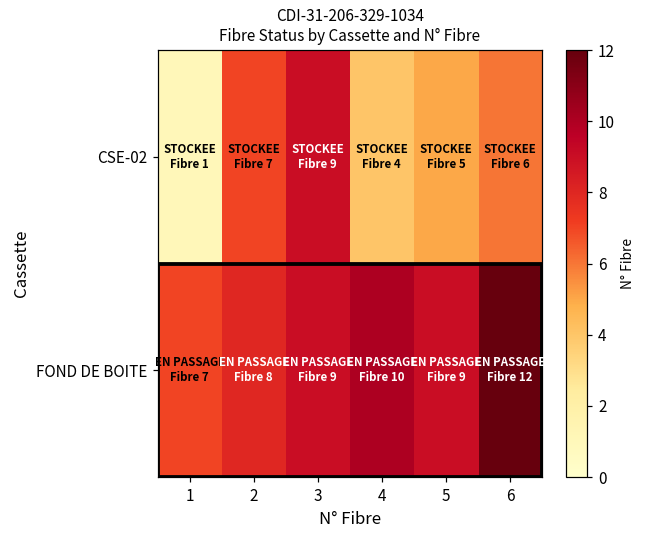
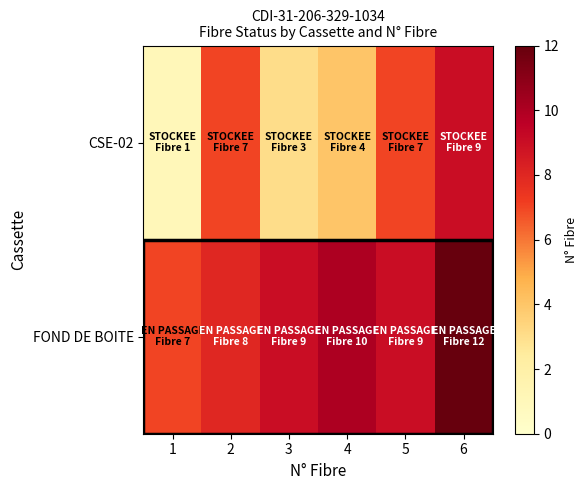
CSE-02, 3: 9 -> 3
CSE-02, 5: 5 -> 7
CSE-02, 6: 6 -> 9
